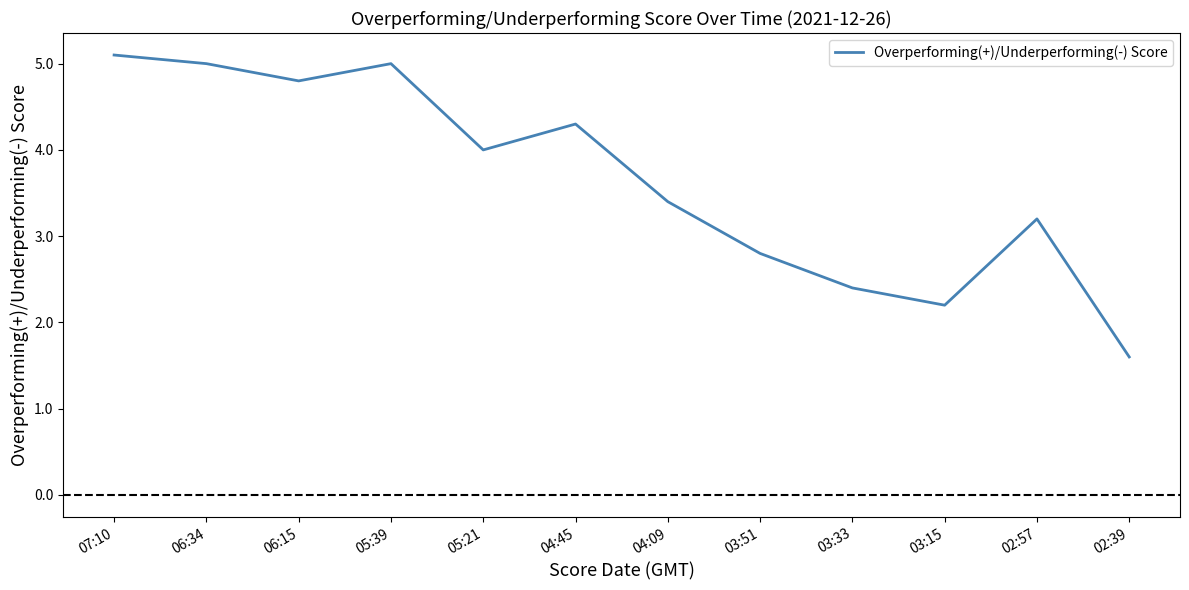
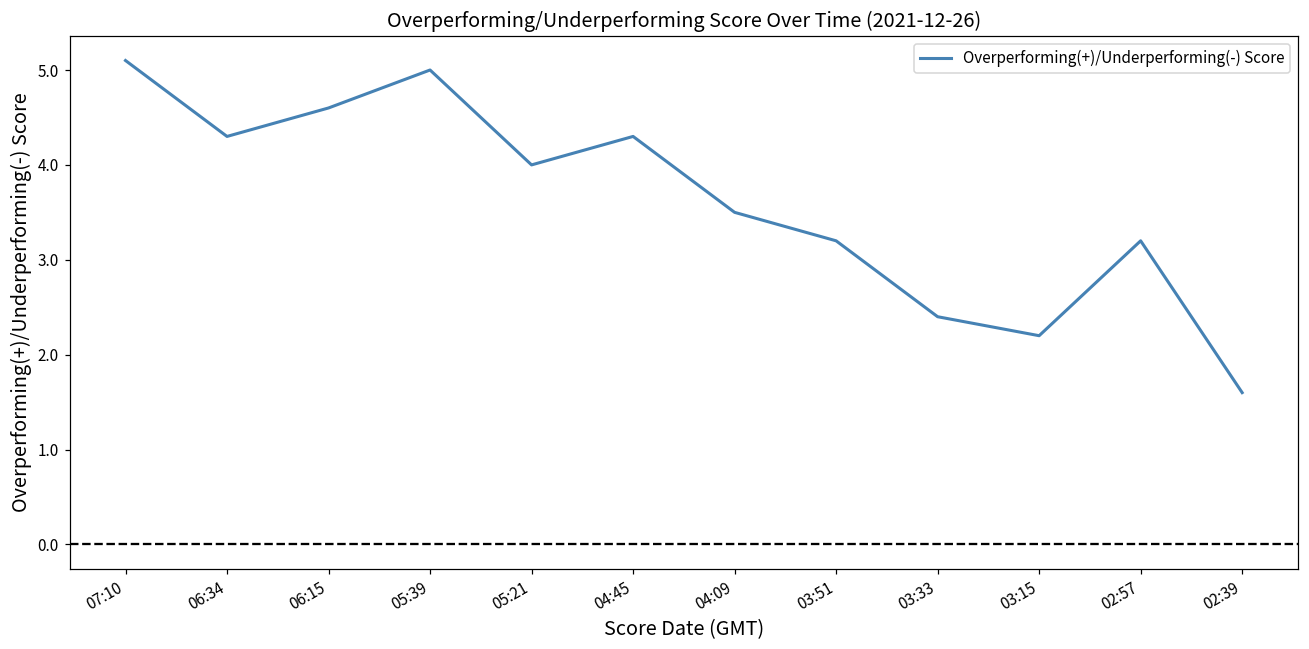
06:34: 5.0 -> 4.3
06:15: 4.8 -> 4.6
04:09: 3.4 -> 3.5
03:51: 2.8 -> 3.2
